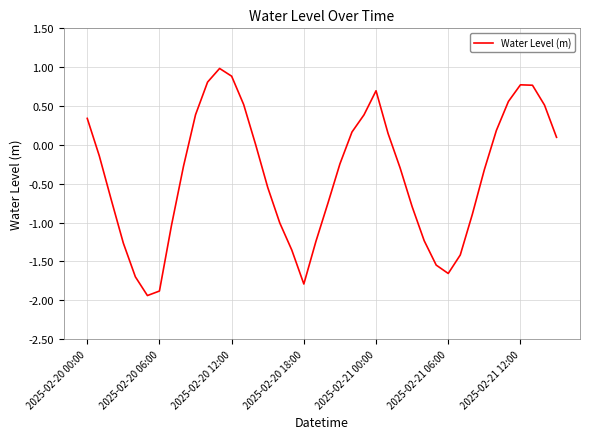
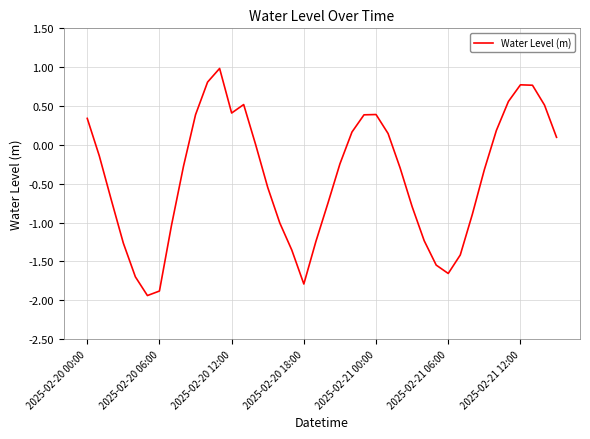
2025-02-20 12:00: 0.9 -> 0.4
2025-02-21 00:00: 0.7 -> 0.4
